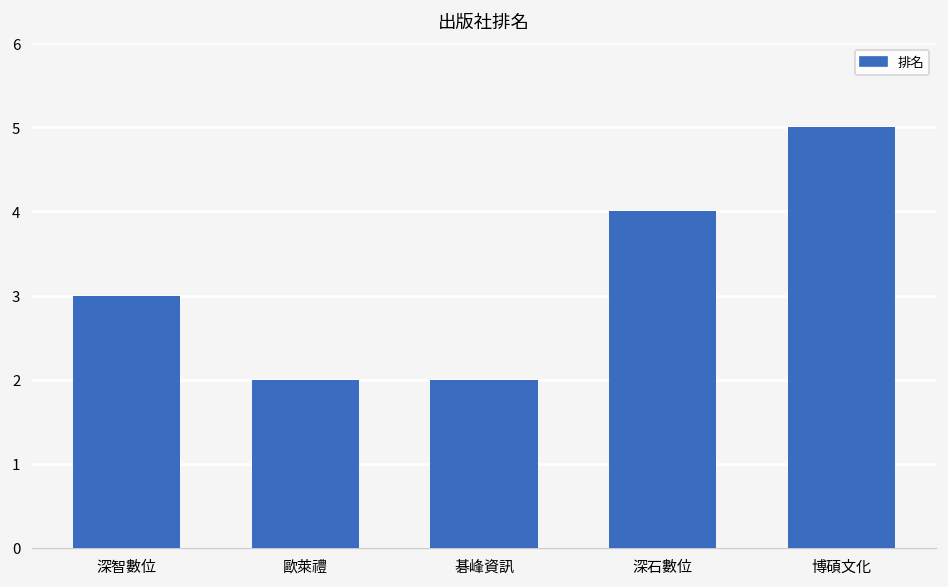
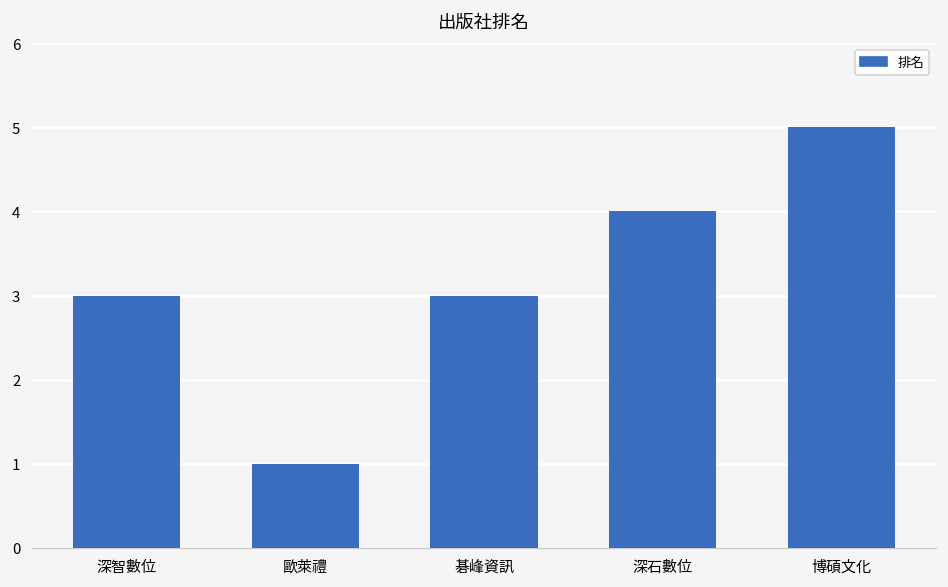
歐萊禮: 2 -> 1
碁峰資訊: 2 -> 3
